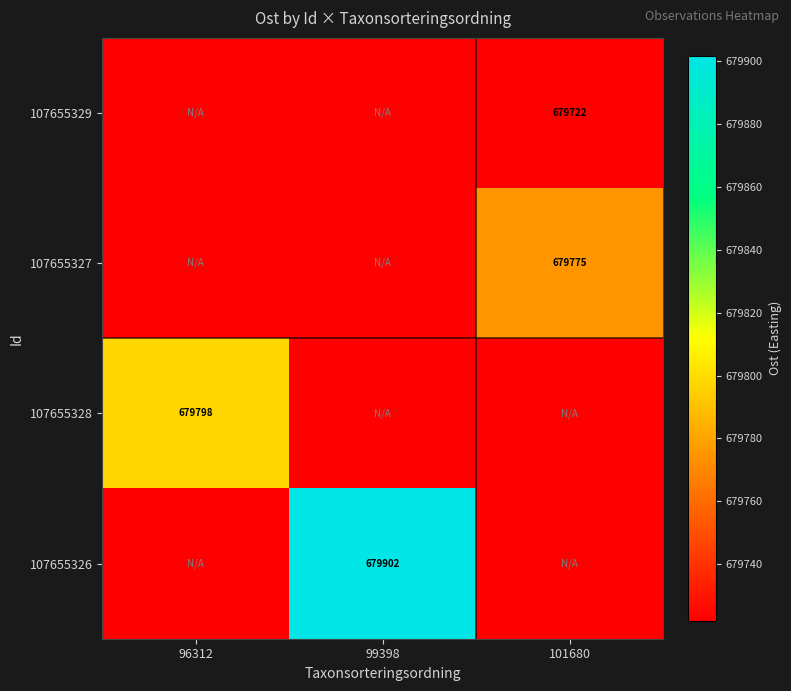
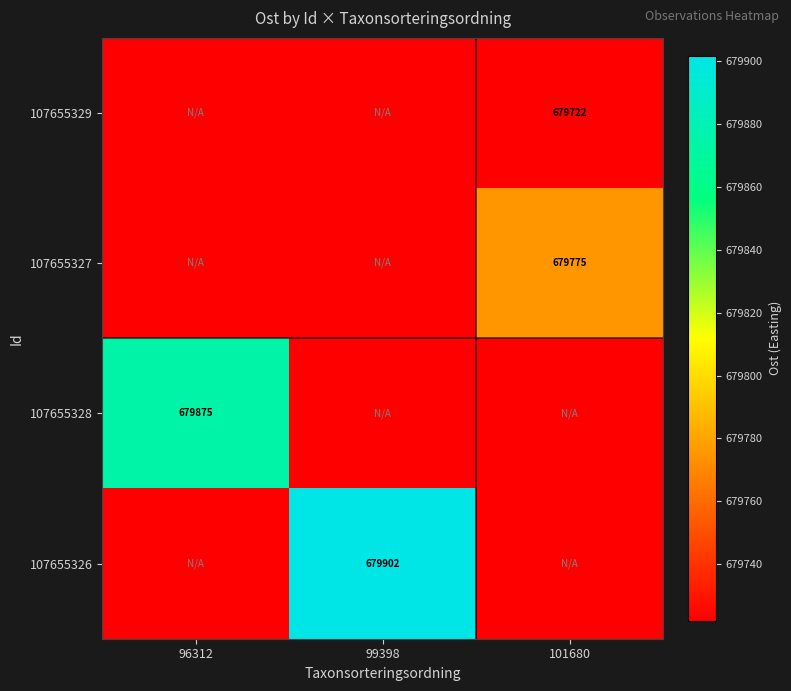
107655328, 96312: 679798 -> 679875
